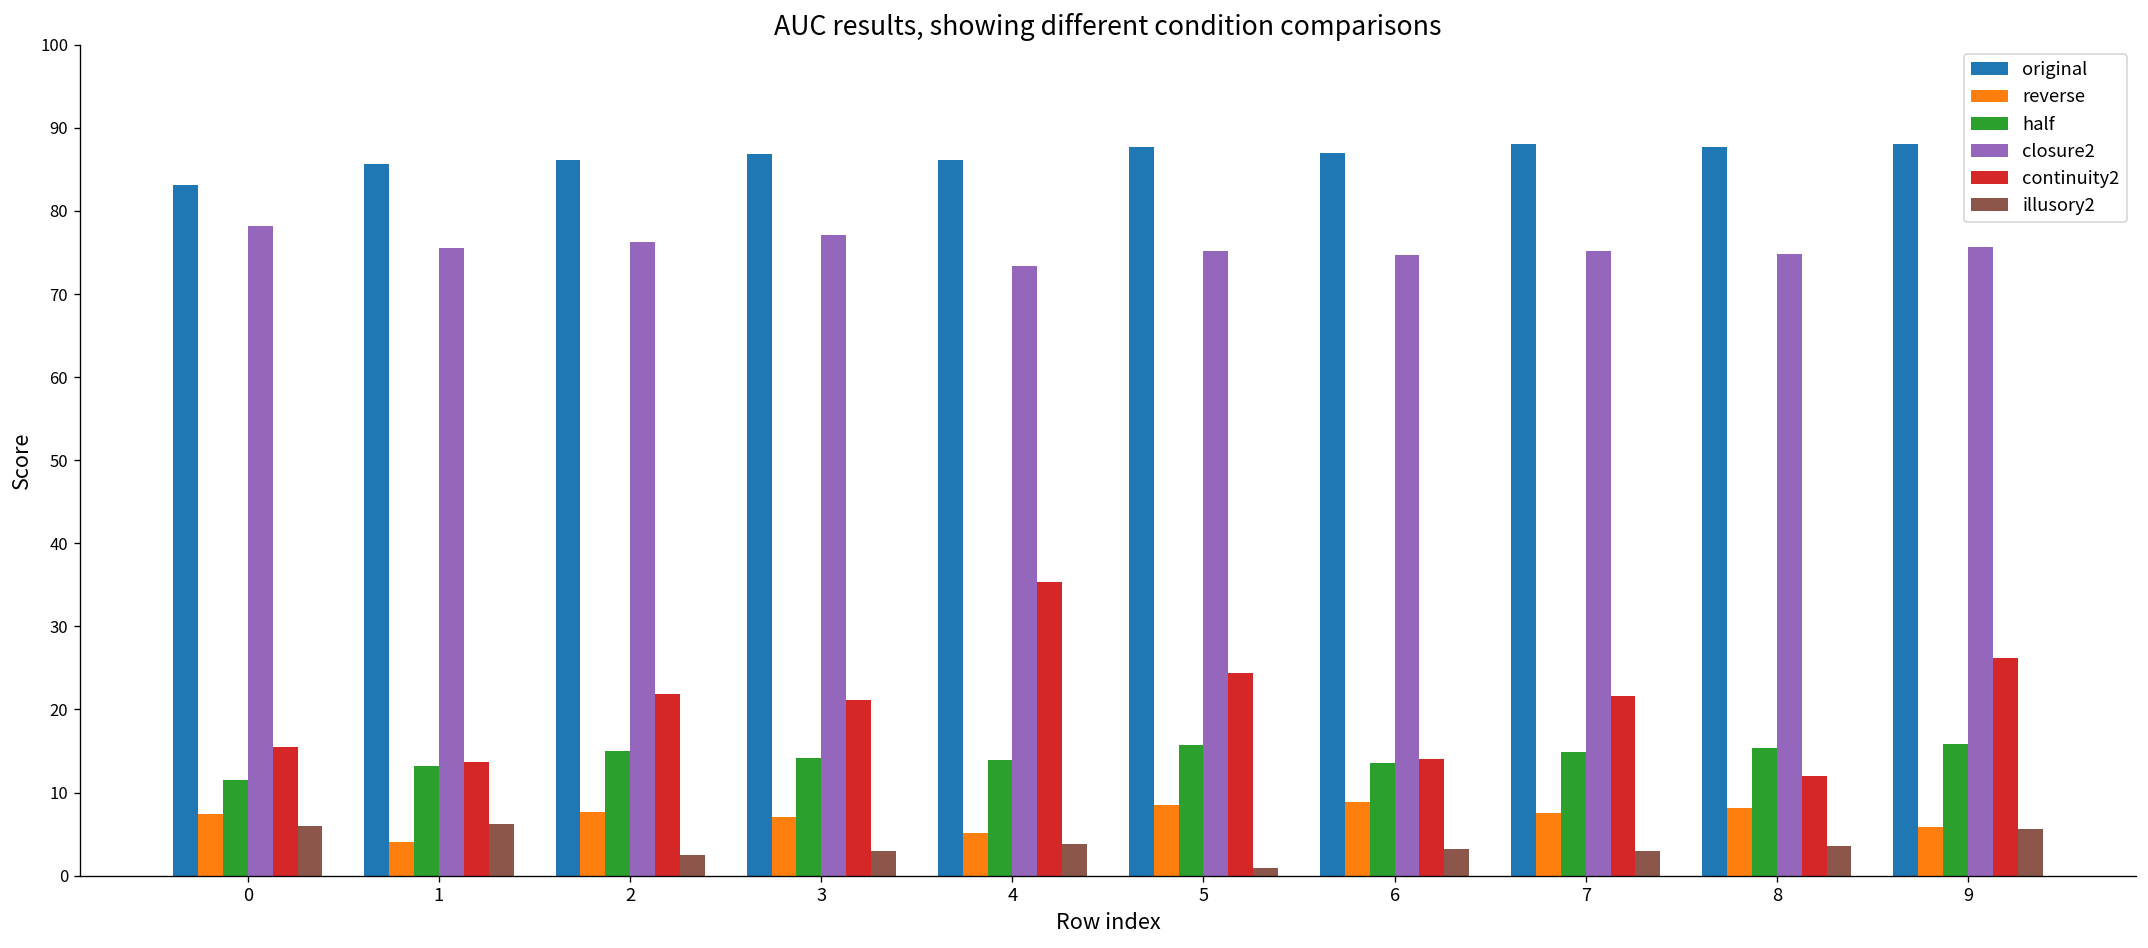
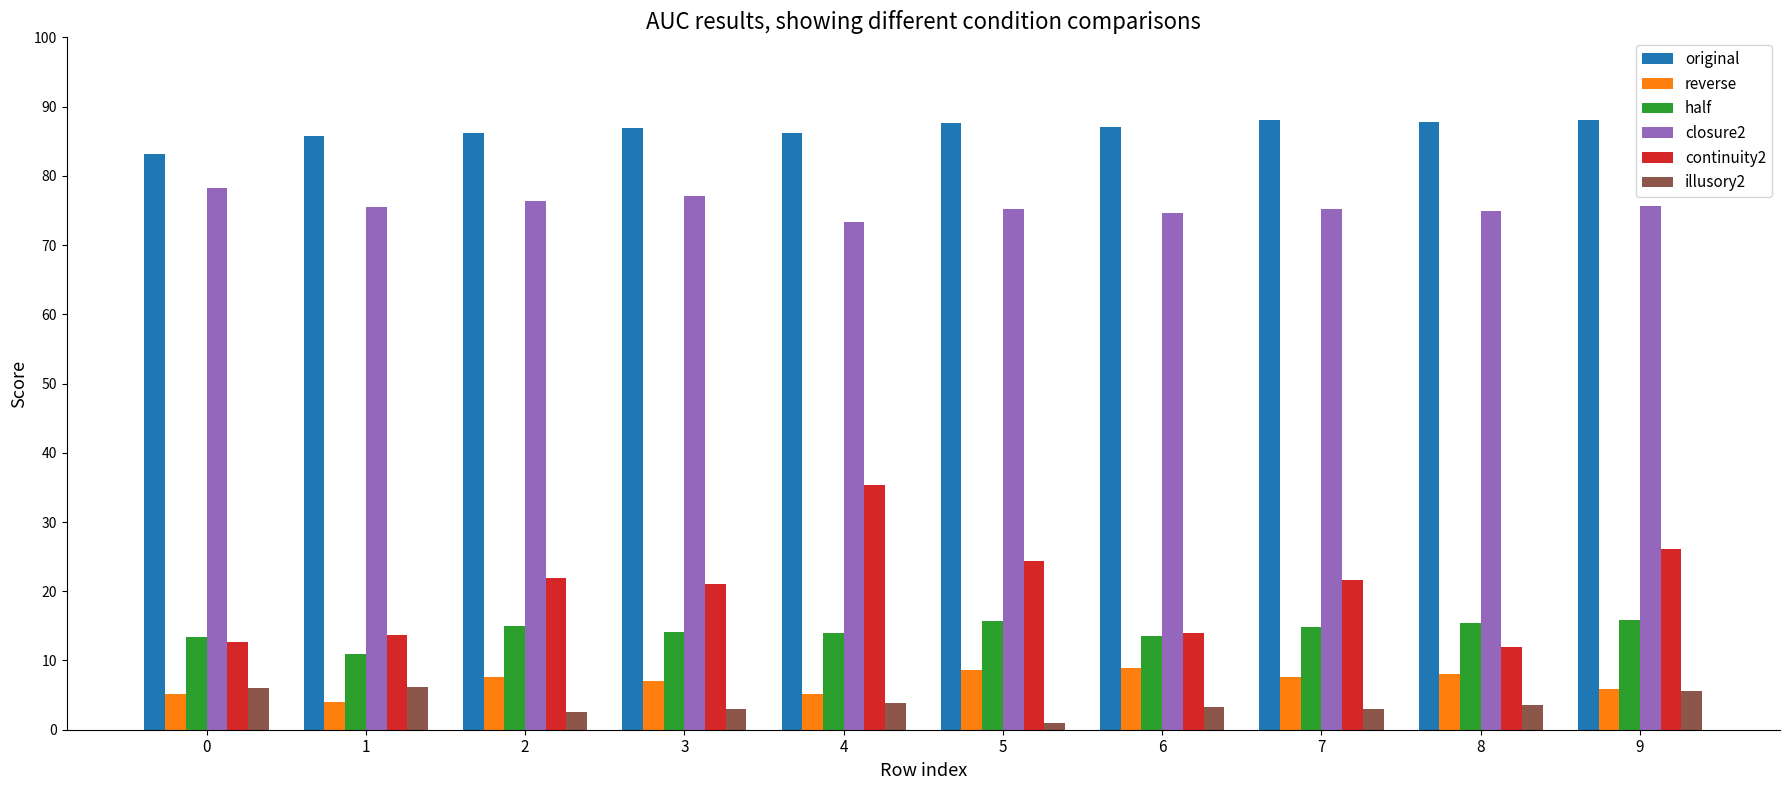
reverse, 0: 7 -> 5
half, 0: 11 -> 13
continuity2, 0: 16 -> 13
half, 1: 13 -> 11
